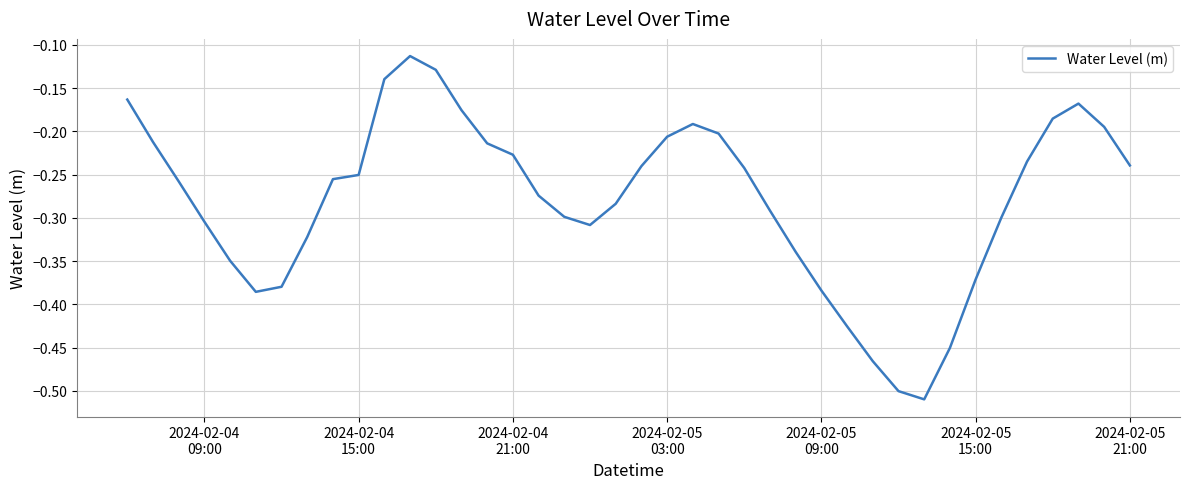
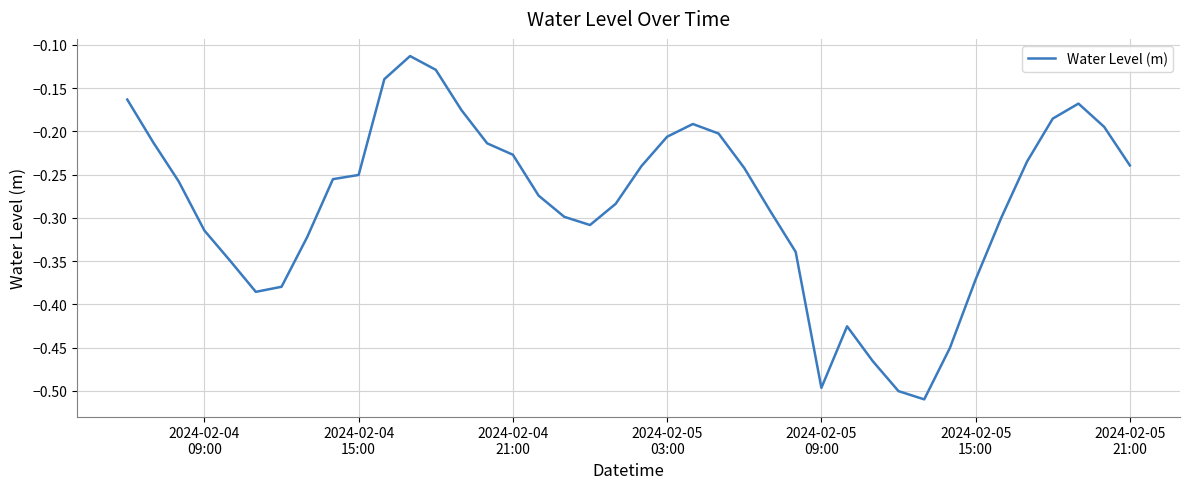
2024-02-04 09:00: -0.30 -> -0.31
2024-02-05 09:00: -0.38 -> -0.50
